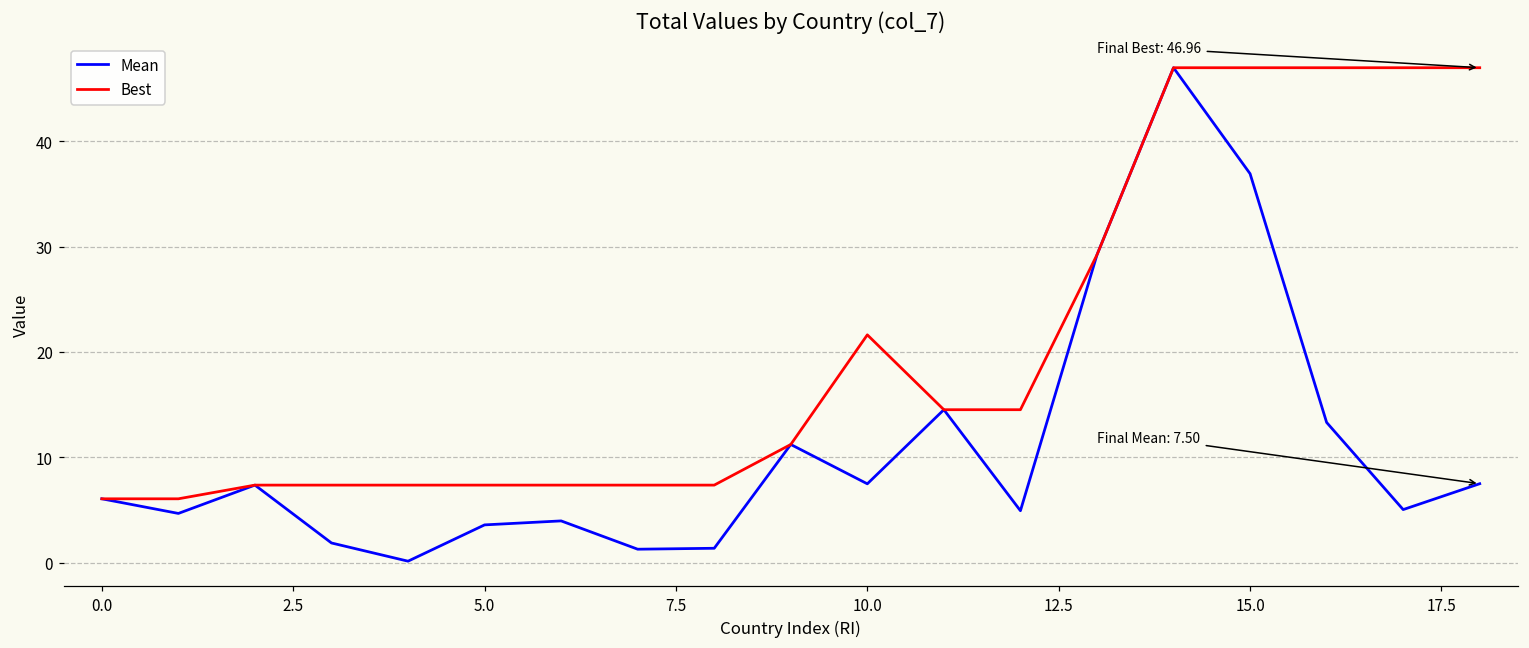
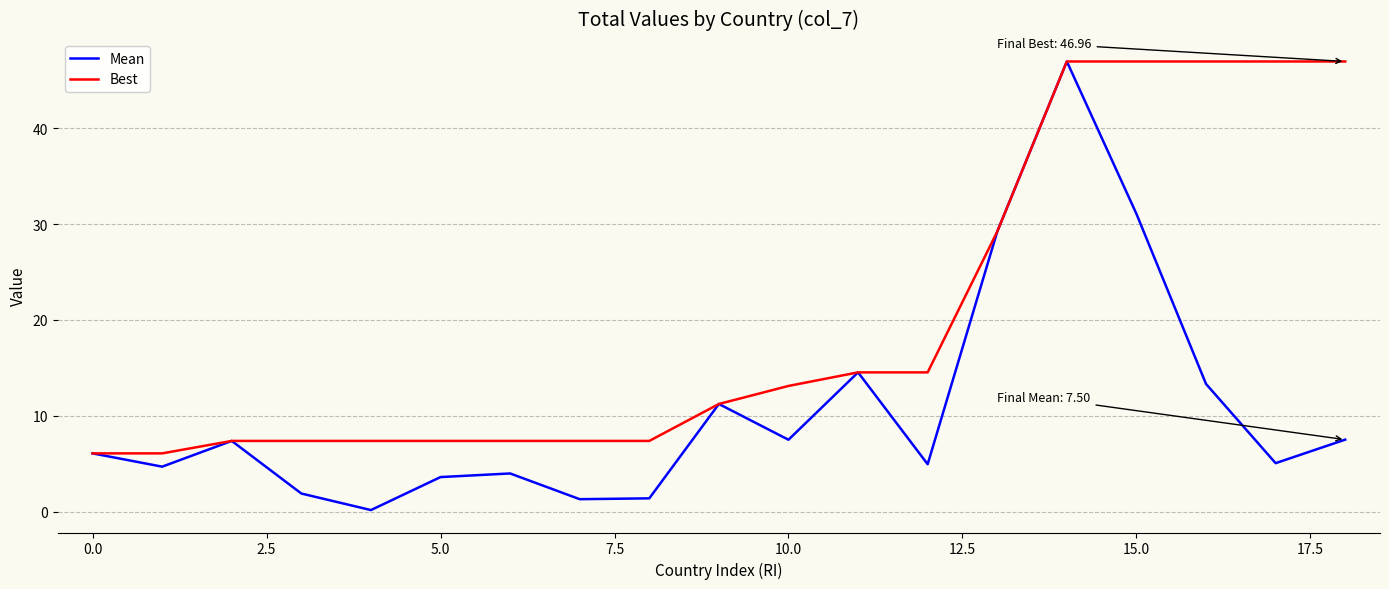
Best, 10.0: 22 -> 13
Mean, 15.0: 37 -> 31
